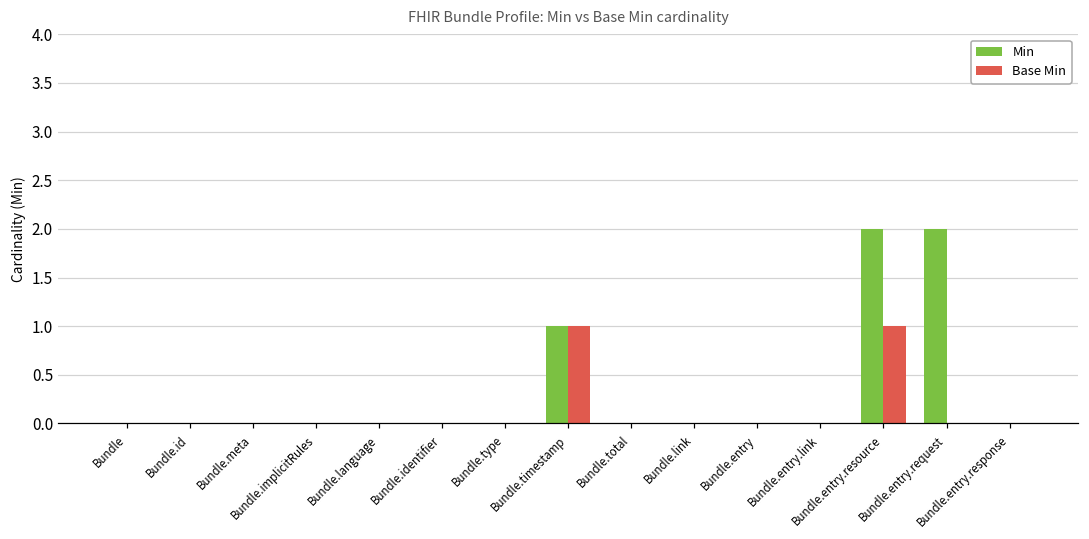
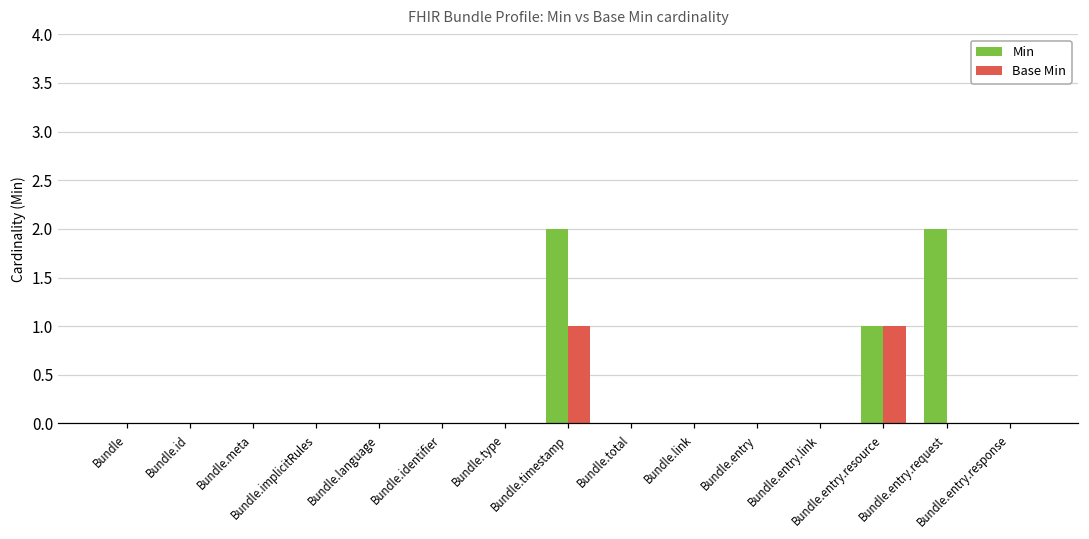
Min, Bundle.timestamp: 1 -> 2
Min, Bundle.entry.resource: 2 -> 1
